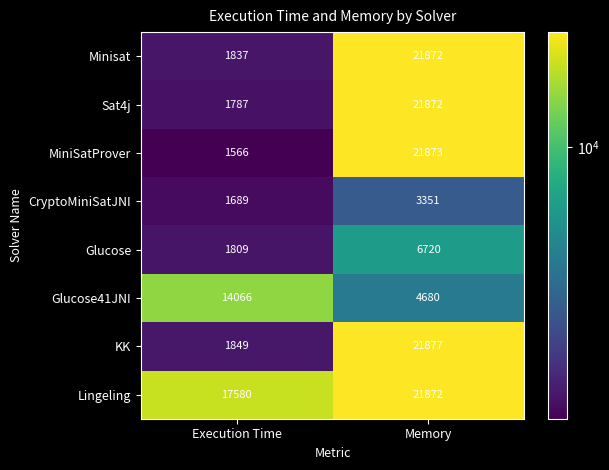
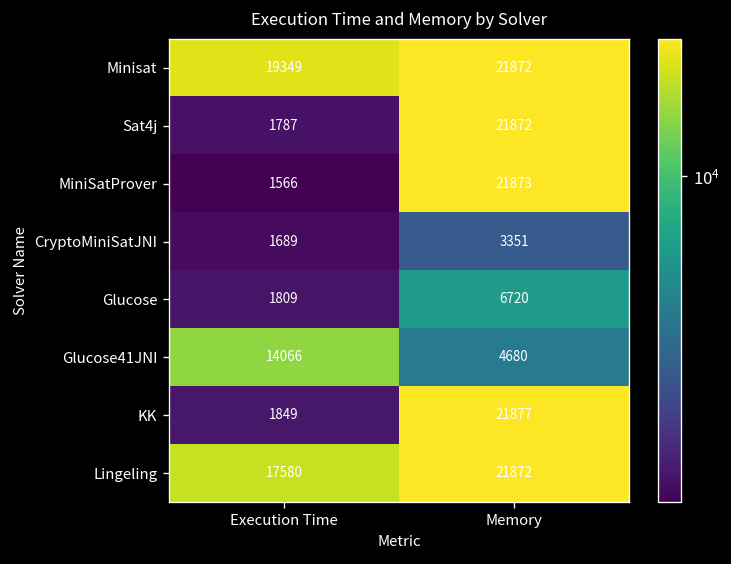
Minisat, Execution Time: 1837 -> 19349
